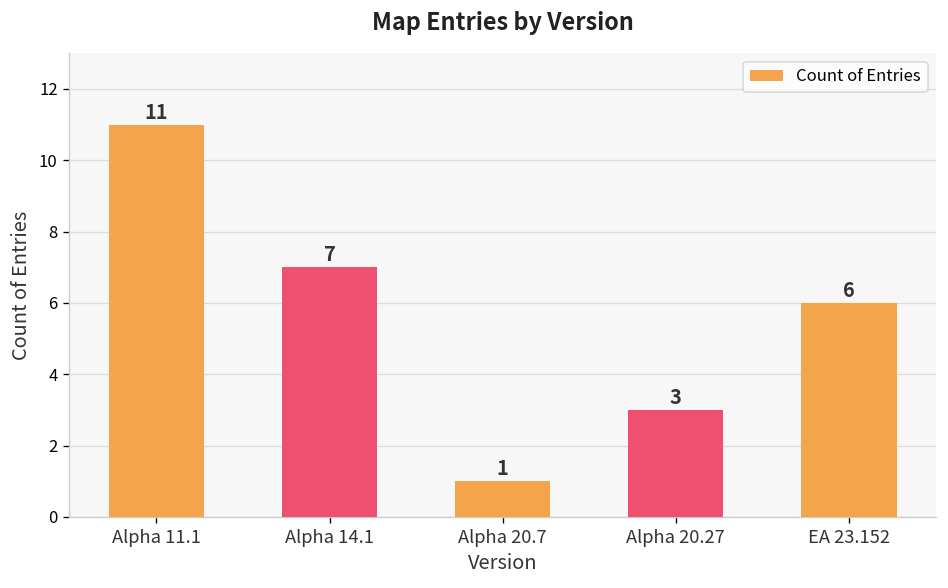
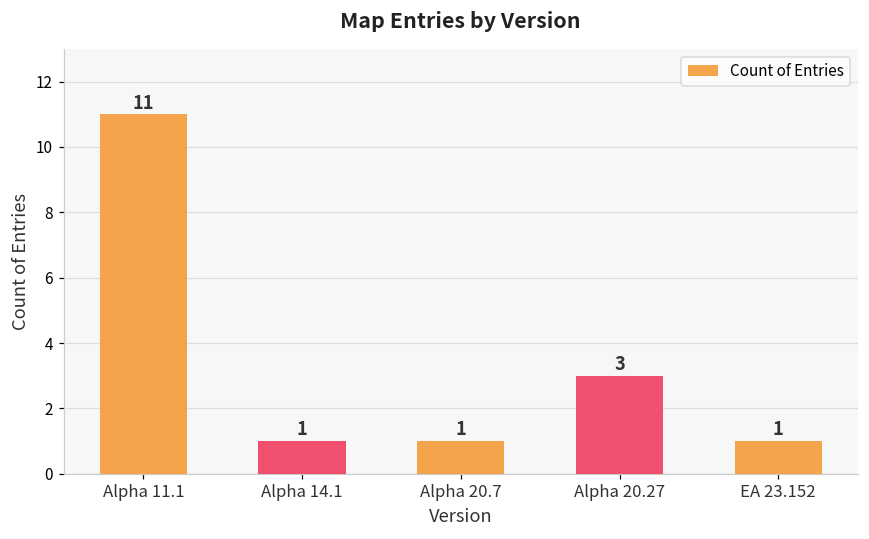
Alpha 14.1: 7 -> 1
EA 23.152: 6 -> 1
